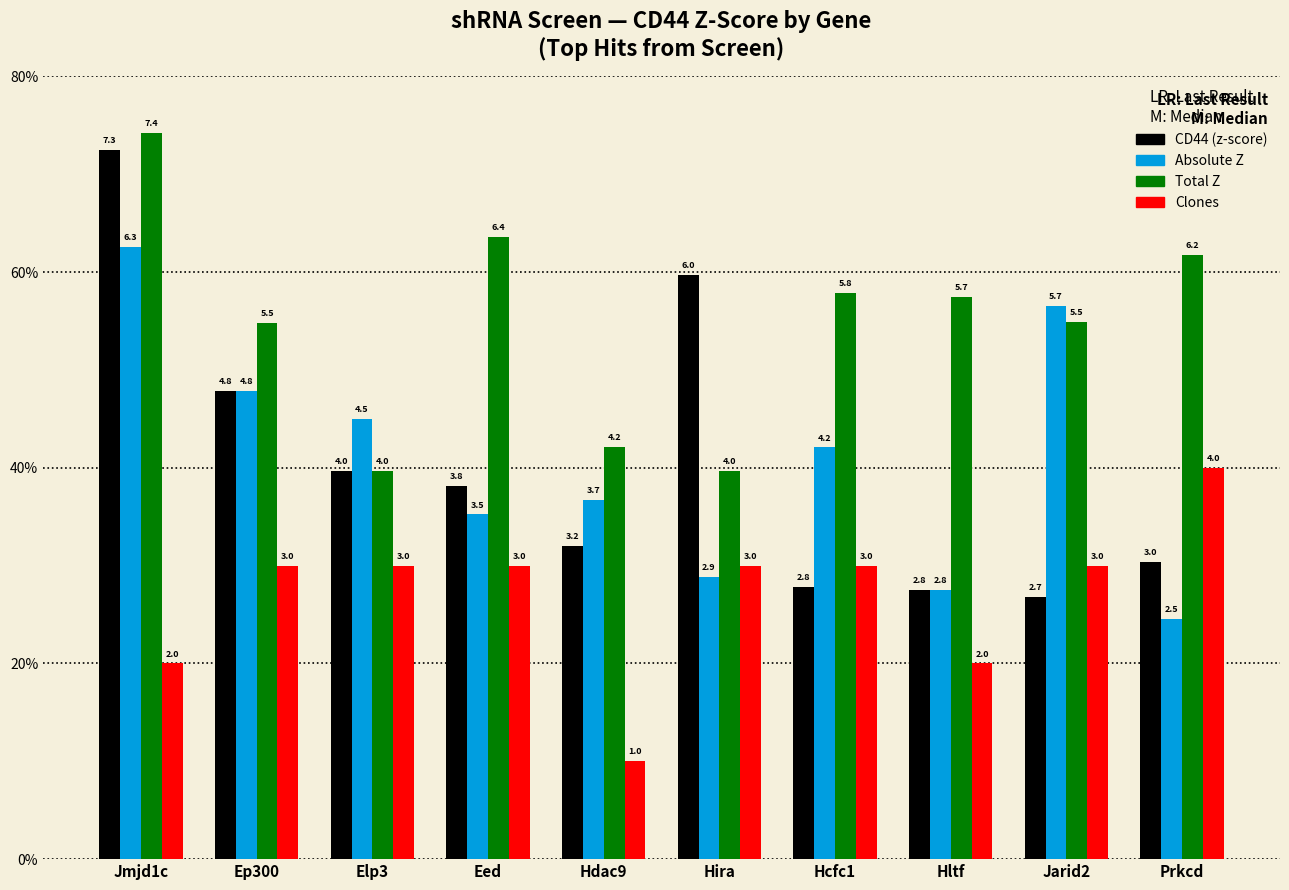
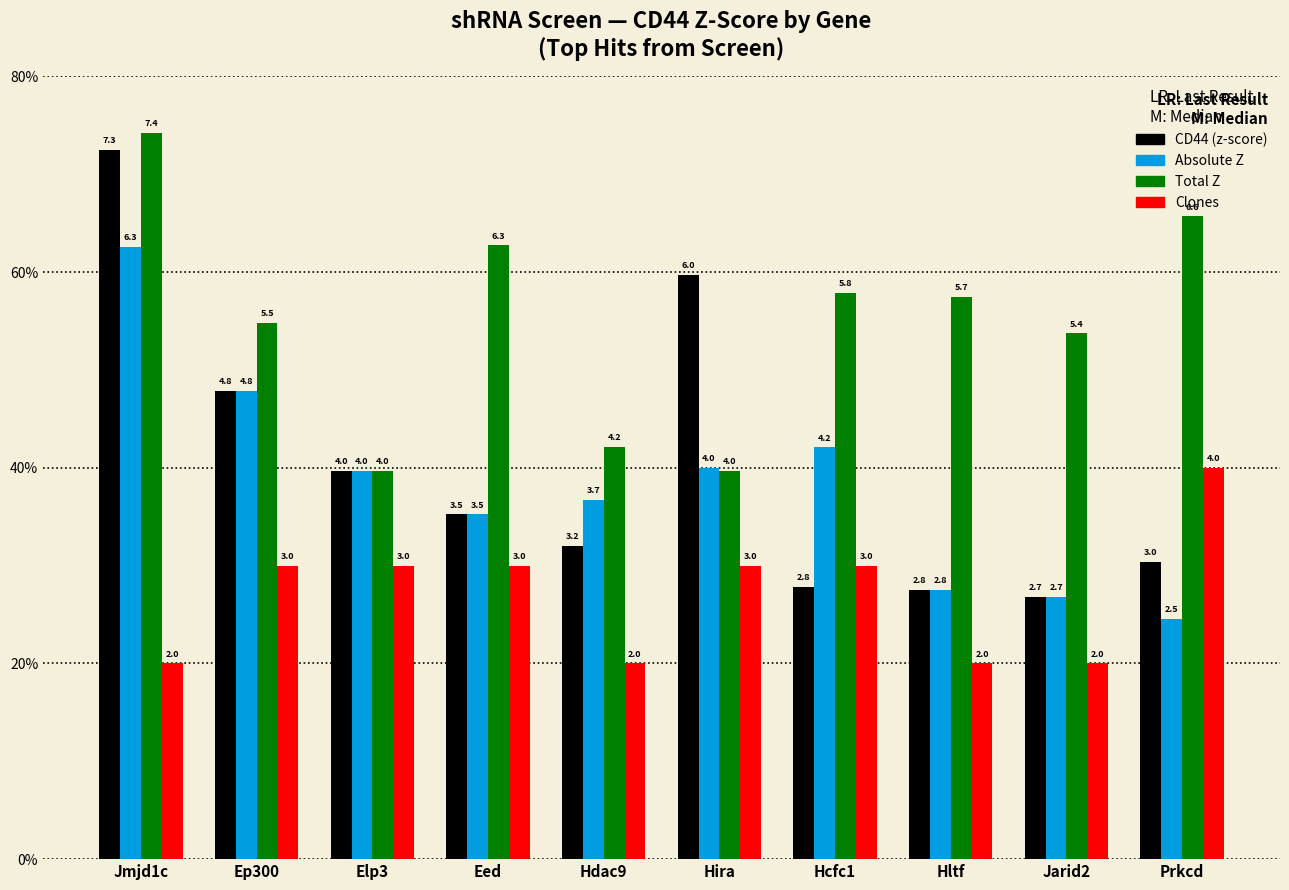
Absolute Z, Elp3: 4.5 -> 4.0
CD44 (z-score), Eed: 3.8 -> 3.5
Total Z, Eed: 6.4 -> 6.3
Clones, Hdac9: 1.0 -> 2.0
Absolute Z, Hira: 2.9 -> 4.0
Absolute Z, Jarid2: 5.7 -> 2.7
Total Z, Jarid2: 5.5 -> 5.4
Clones, Jarid2: 3.0 -> 2.0
Total Z, Prkcd: 6.2 -> 6.6
